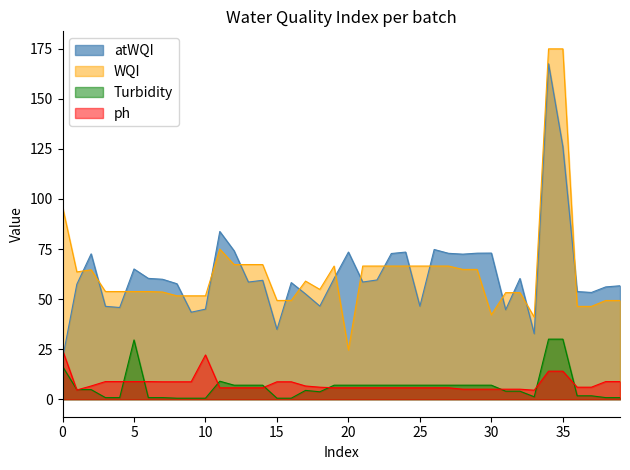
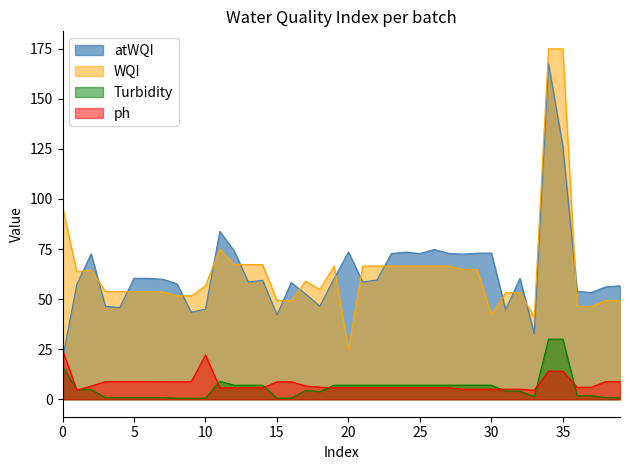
atWQI, 5: 65 -> 60
Turbidity, 5: 30 -> 1
WQI, 10: 52 -> 57
atWQI, 15: 35 -> 42
atWQI, 25: 46 -> 73
